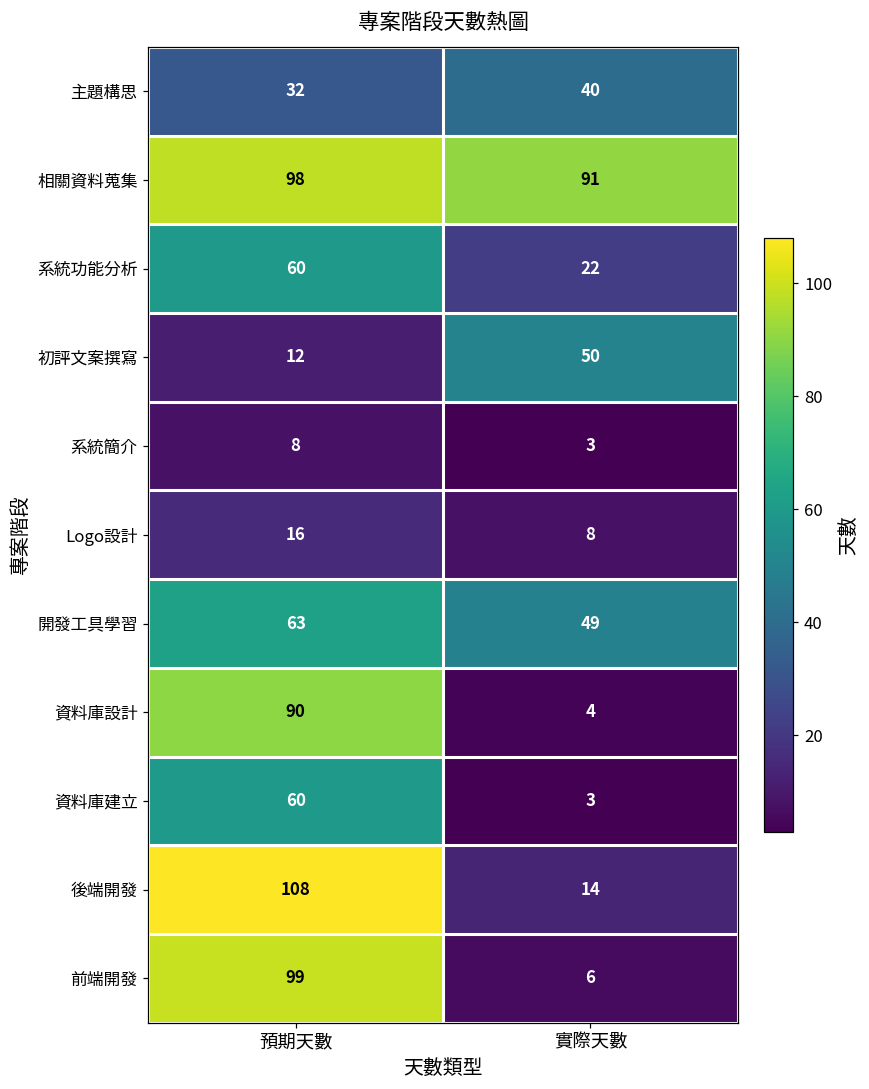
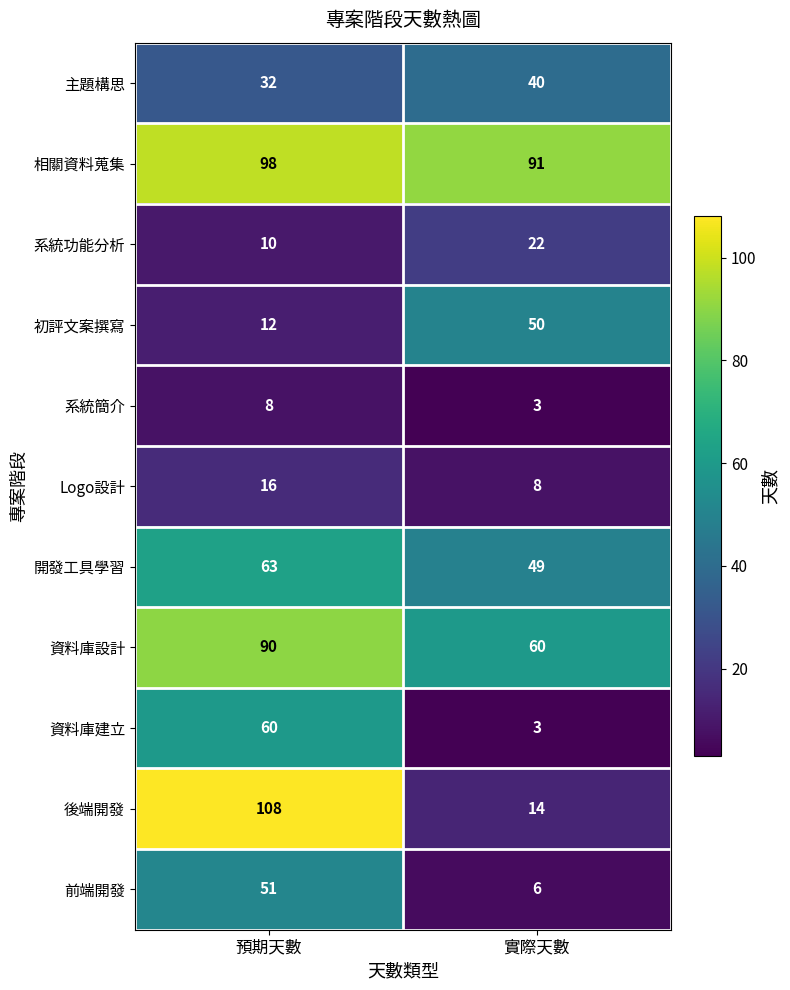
系統功能分析, 預期天數: 60 -> 10
資料庫設計, 實際天數: 4 -> 60
前端開發, 預期天數: 99 -> 51
